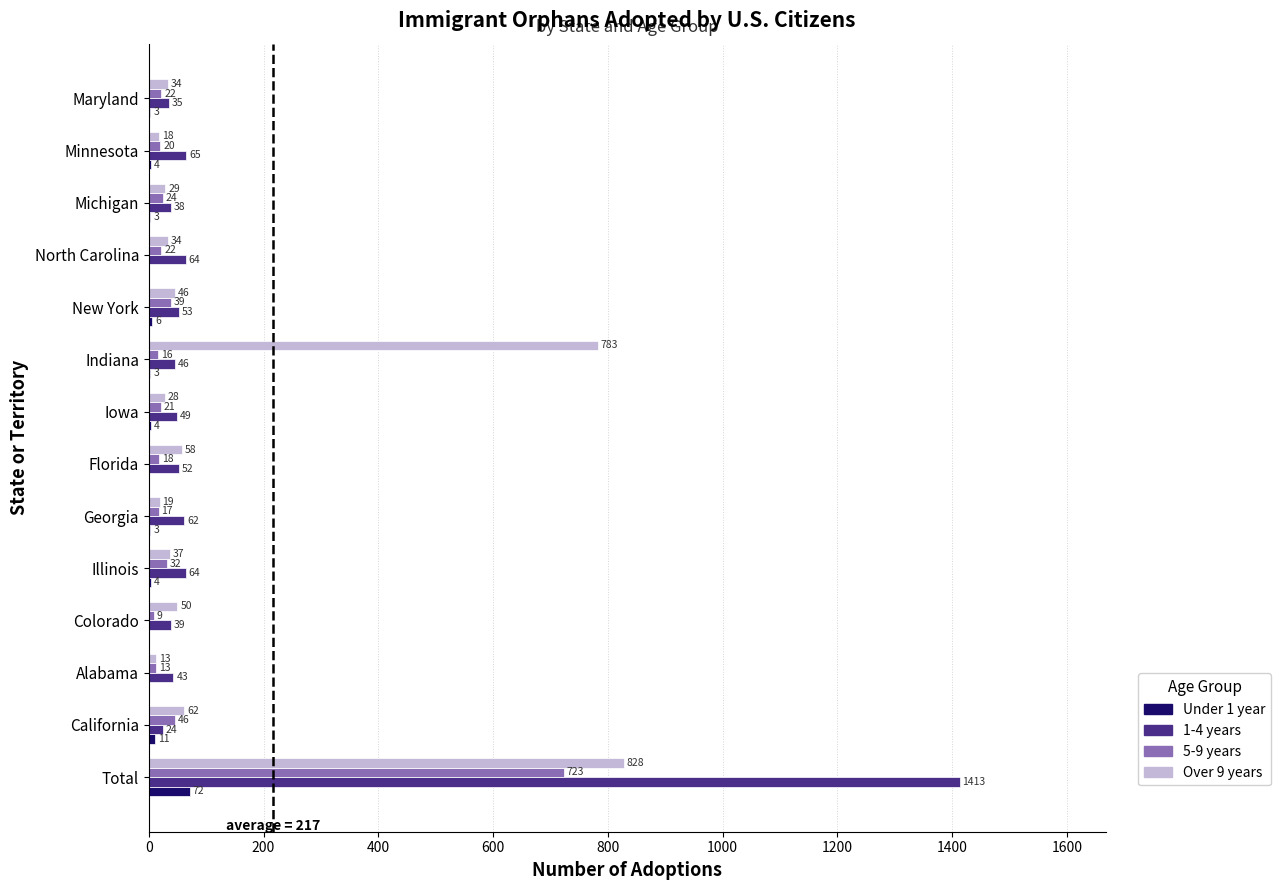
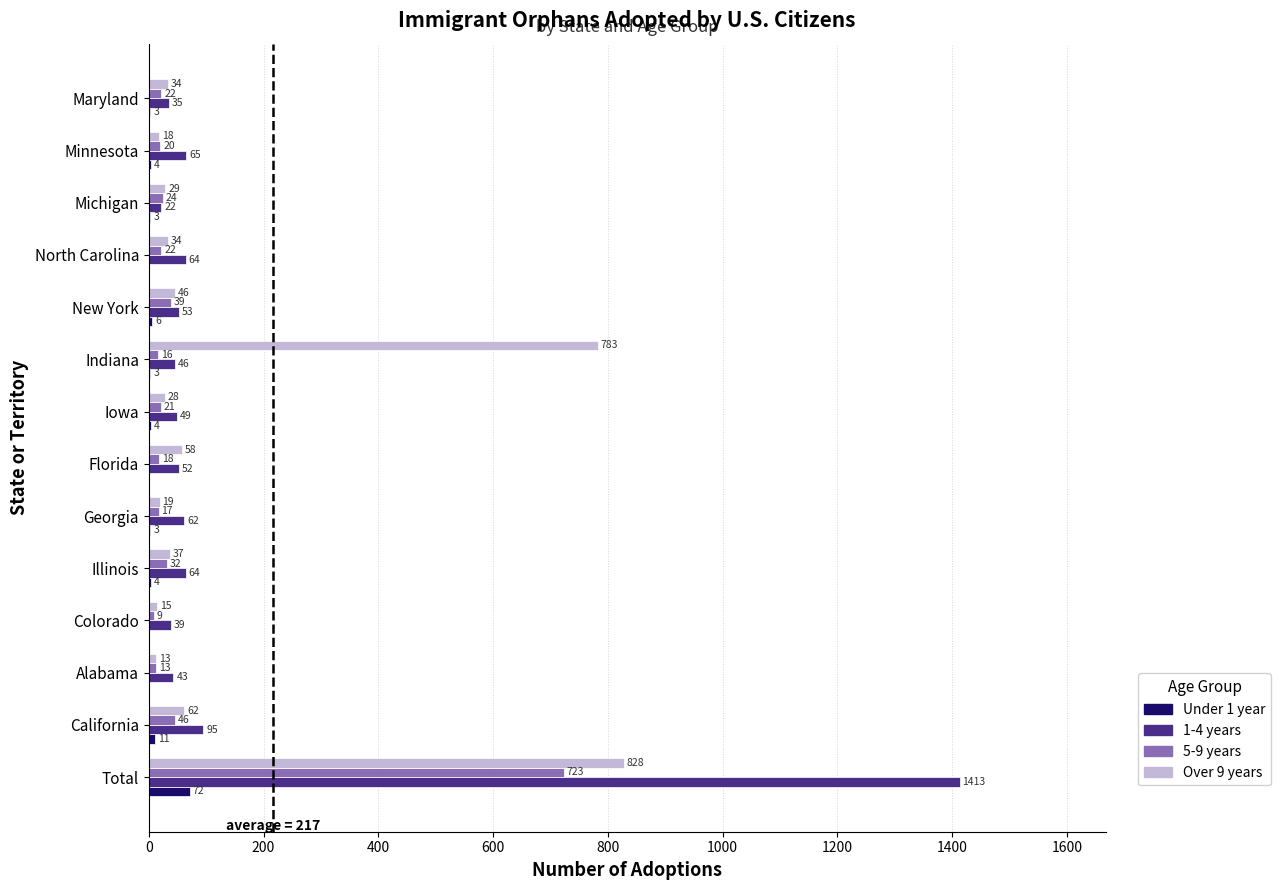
1-4 years, Michigan: 38 -> 22
Over 9 years, Colorado: 50 -> 15
1-4 years, California: 24 -> 95
